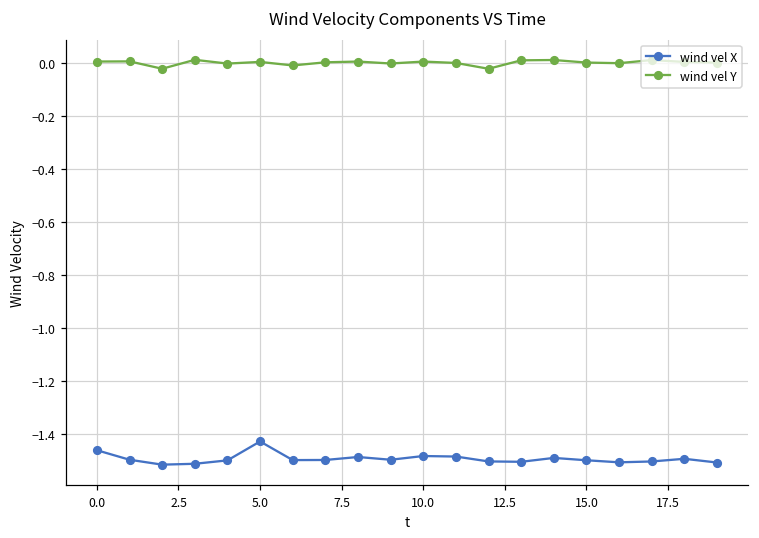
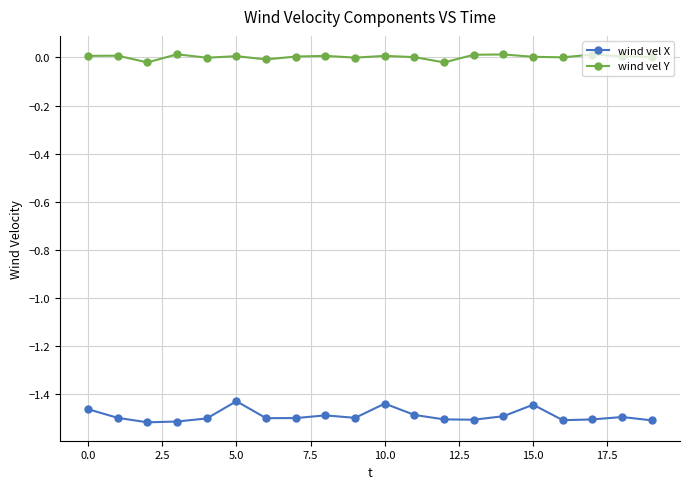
wind vel X, 10.0: -1.48 -> -1.44
wind vel X, 15.0: -1.50 -> -1.44
